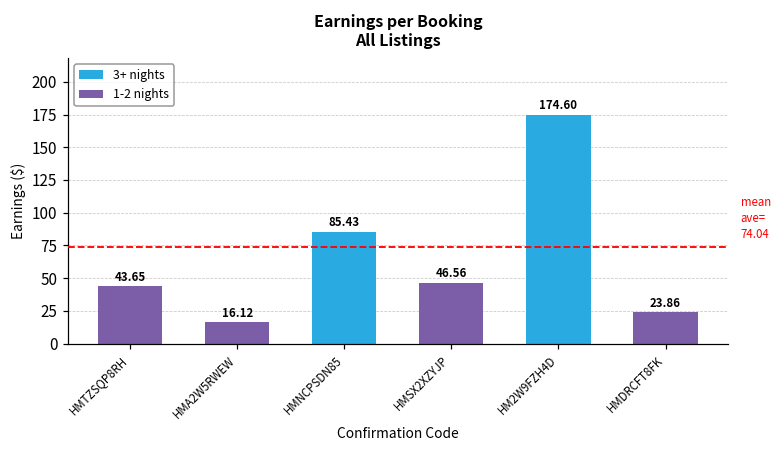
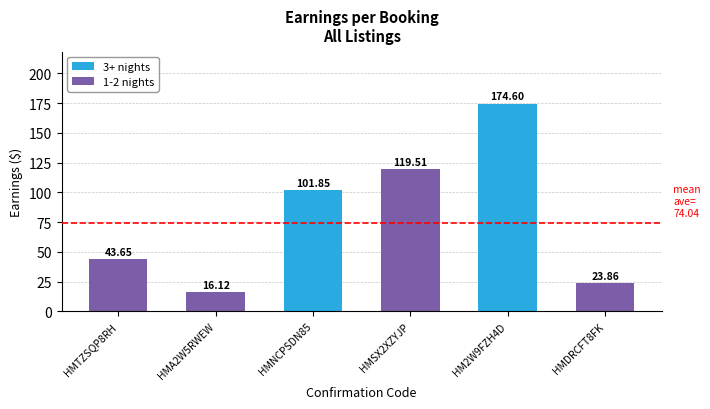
HMNCPSDN85: 85.43 -> 101.85
HMSX2XZYJP: 46.56 -> 119.51
